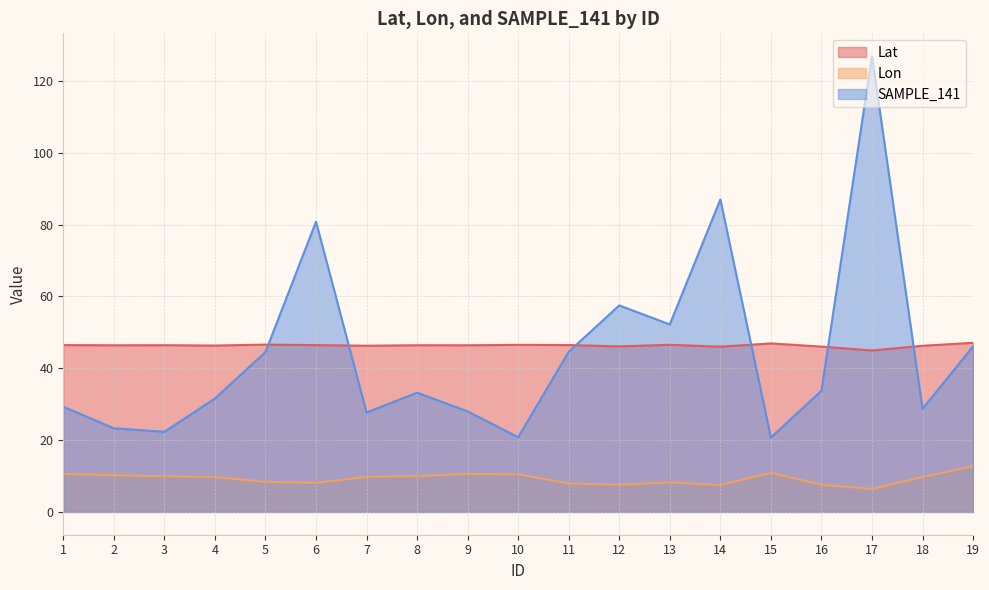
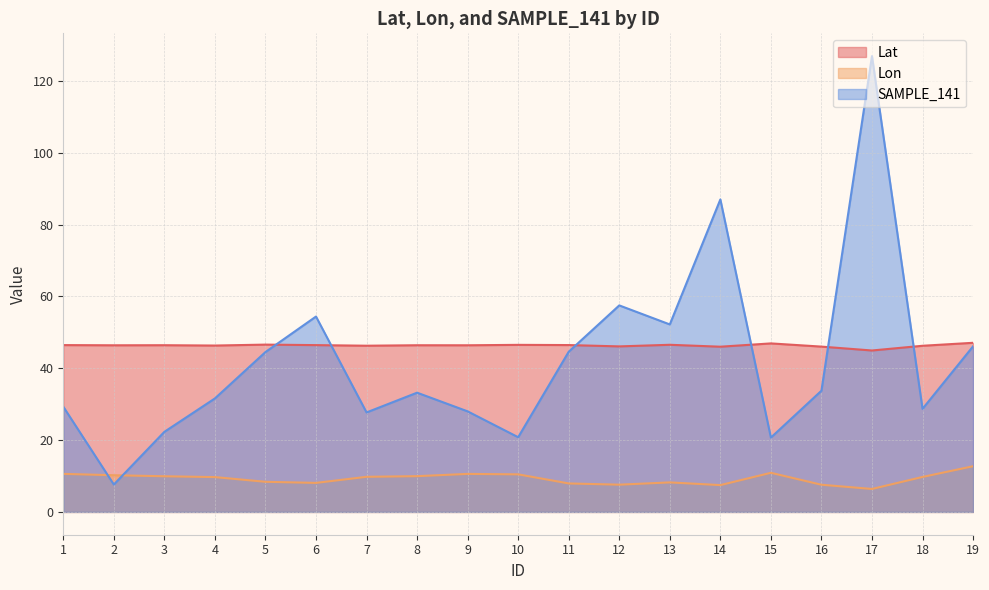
SAMPLE_141, 2: 23 -> 8
SAMPLE_141, 6: 81 -> 54
